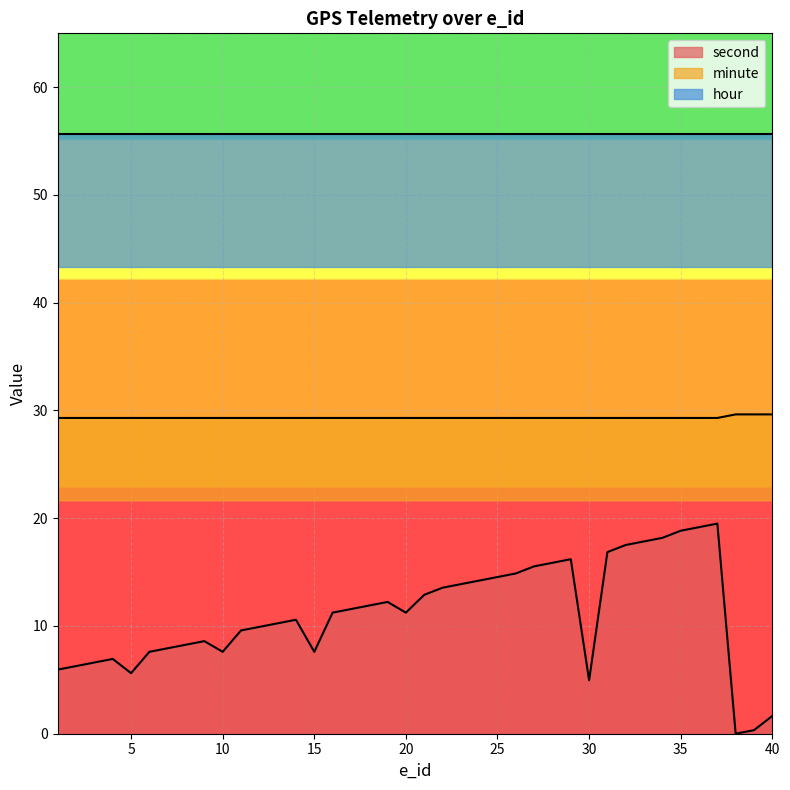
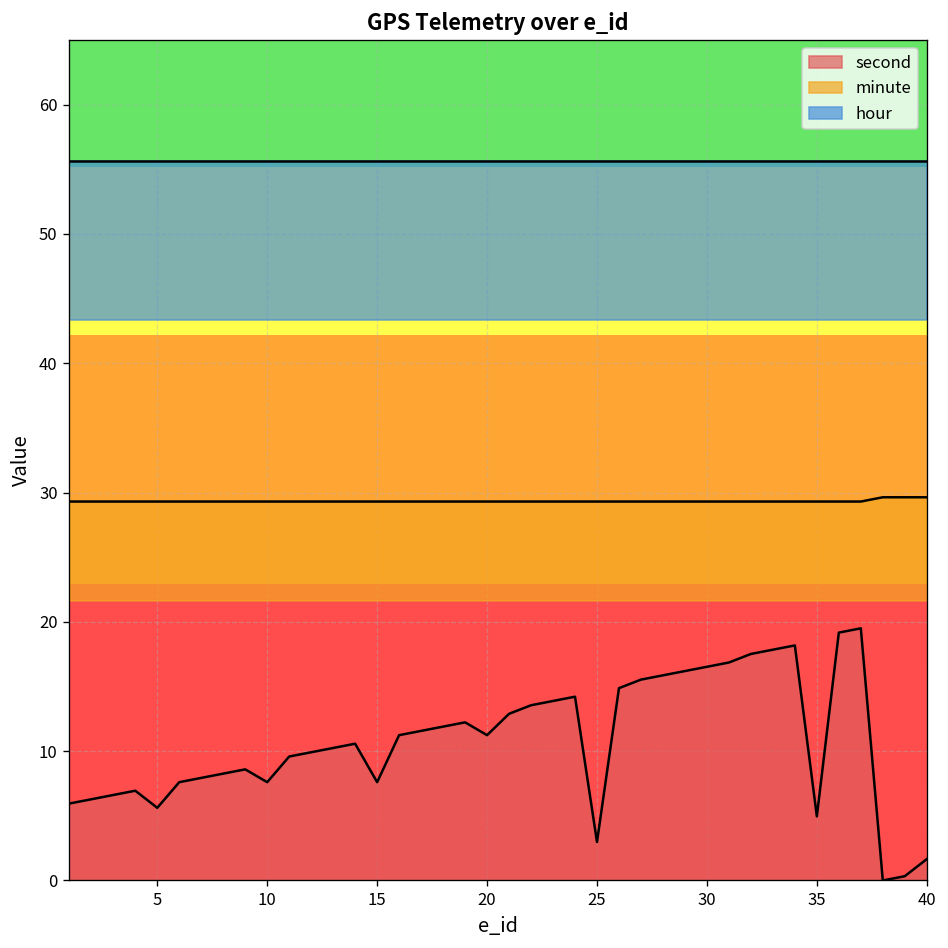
second, 25: 14.5 -> 3.0
second, 30: 5.0 -> 16.5
second, 35: 18.8 -> 5.0
